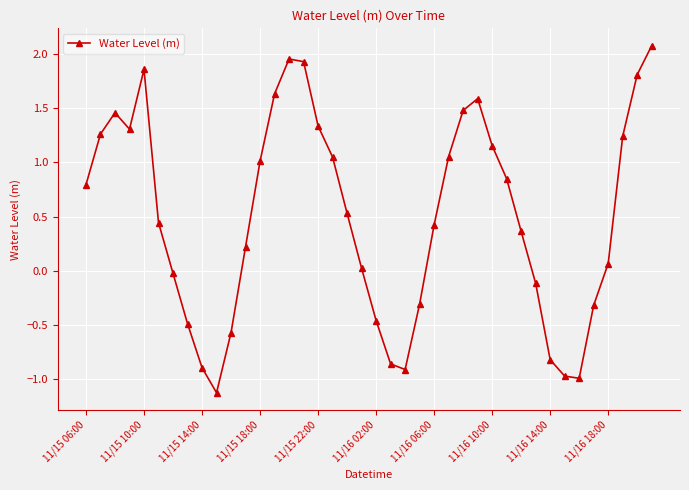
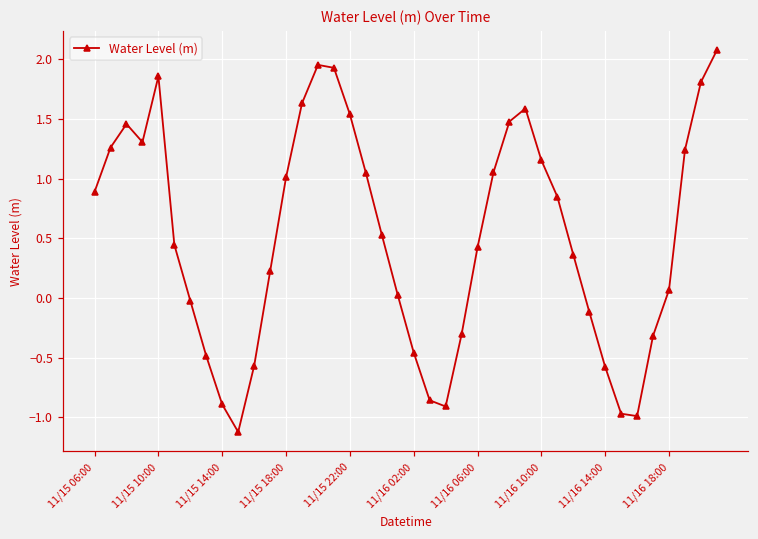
11/15 06:00: 0.79 -> 0.89
11/15 22:00: 1.33 -> 1.54
11/16 14:00: -0.82 -> -0.58
